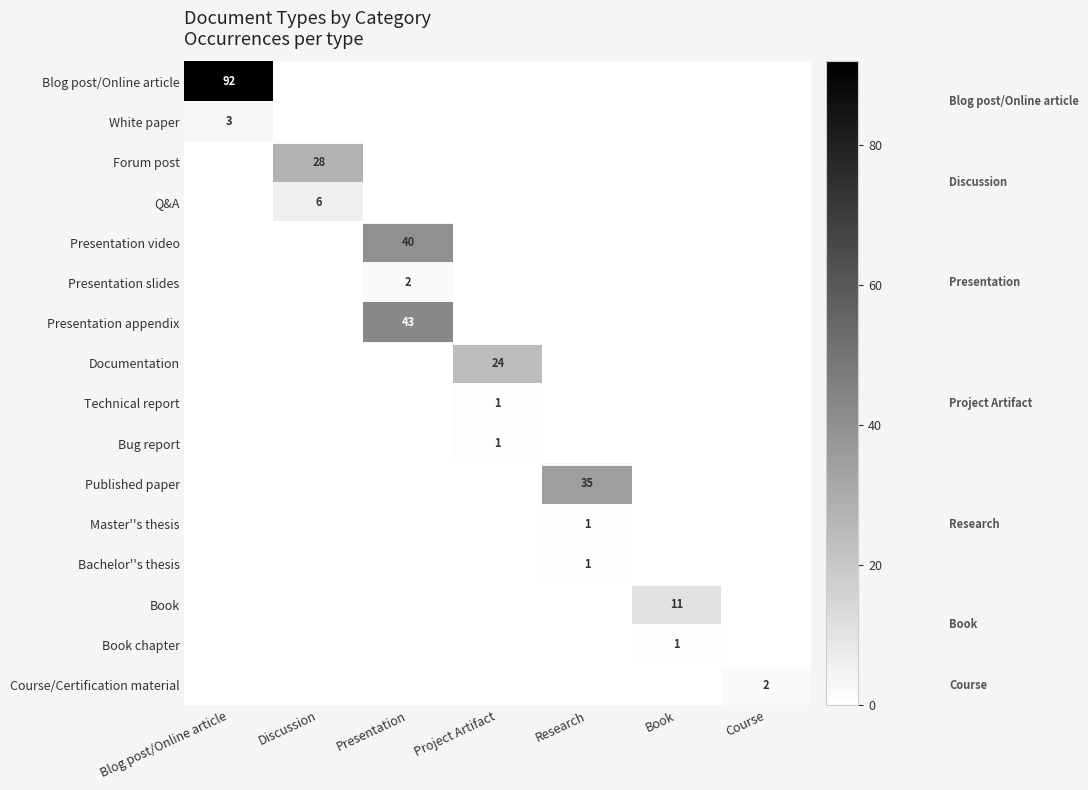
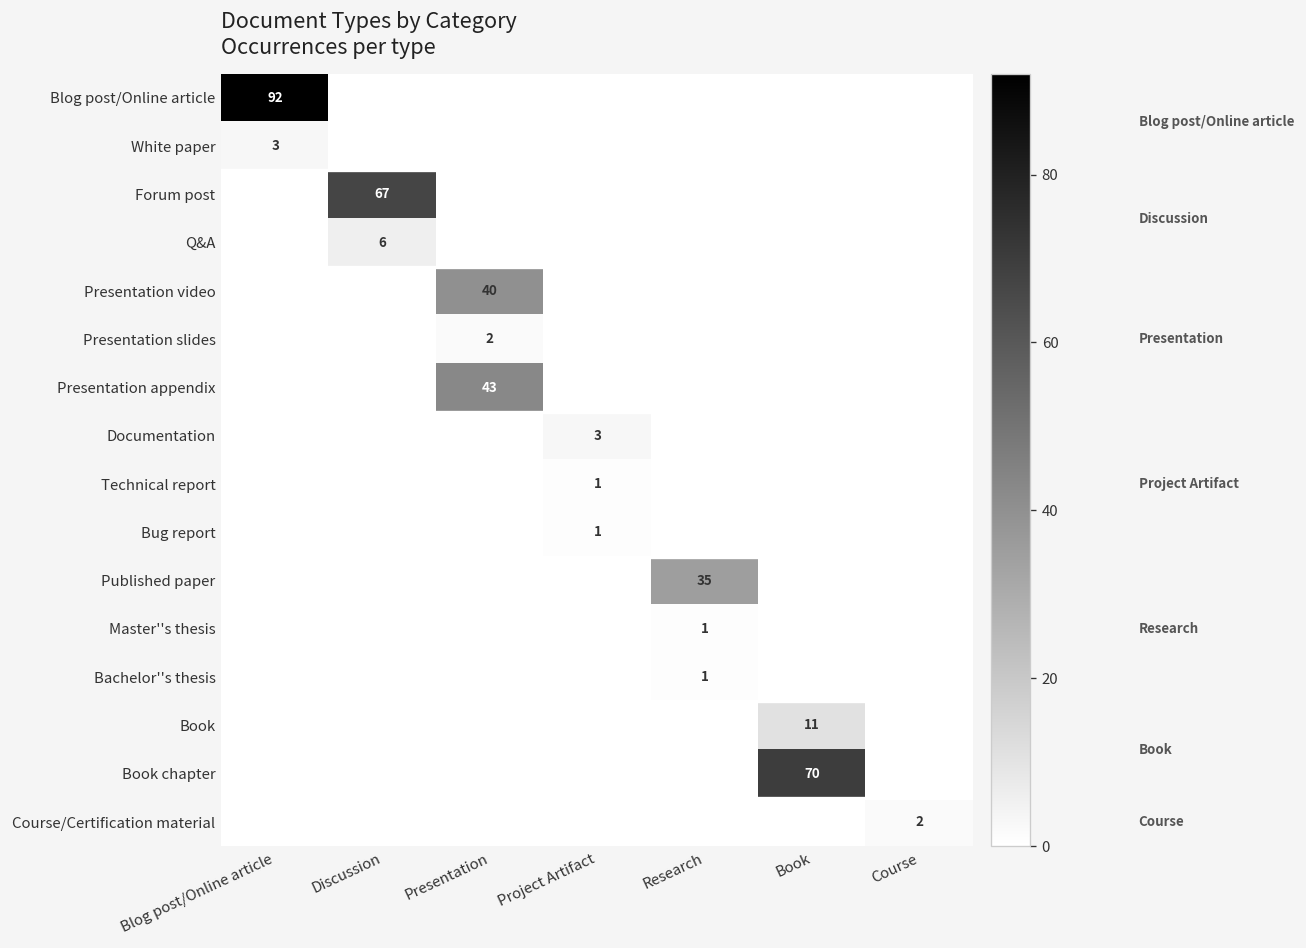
Forum post, Discussion: 28 -> 67
Documentation, Project Artifact: 24 -> 3
Book chapter, Book: 1 -> 70
